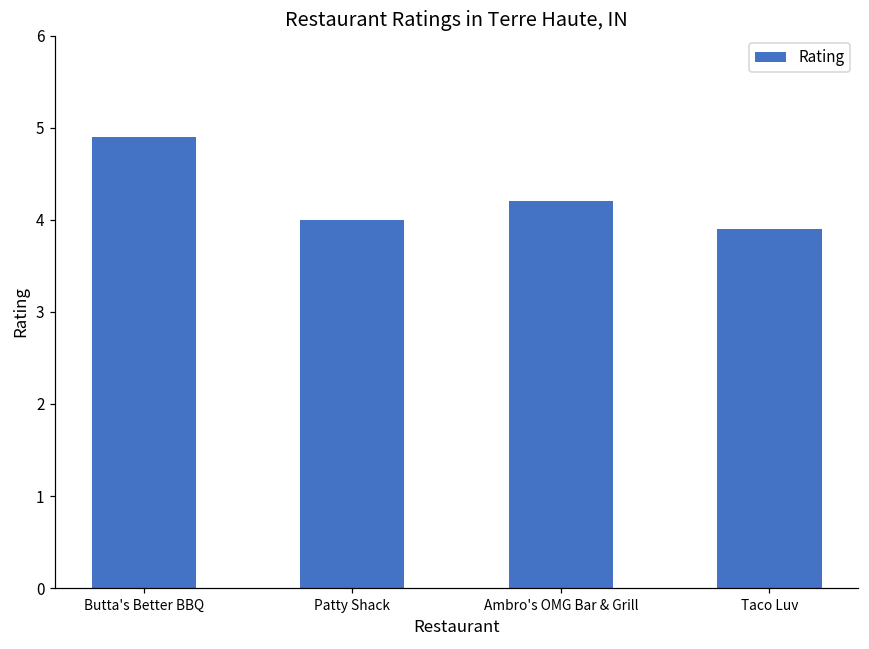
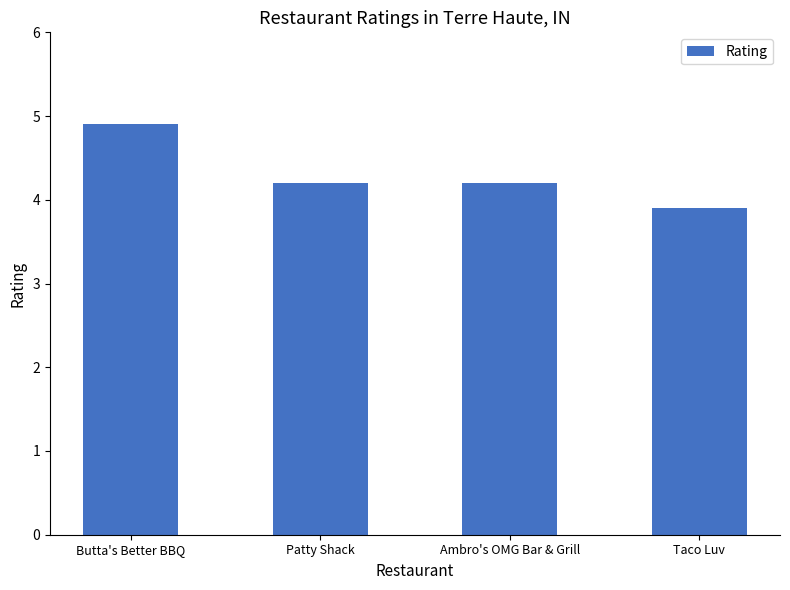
Patty Shack: 4.0 -> 4.2
